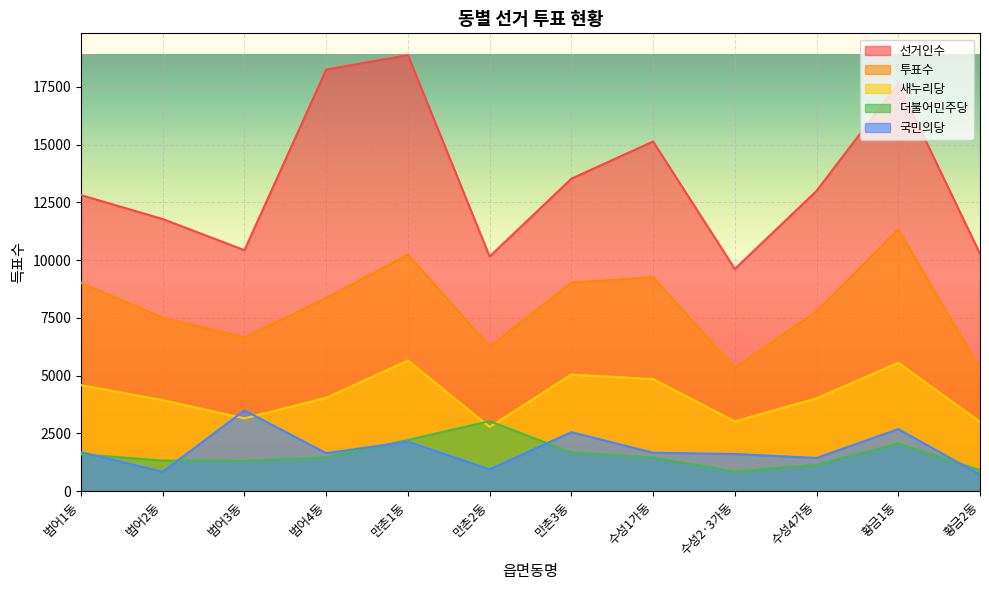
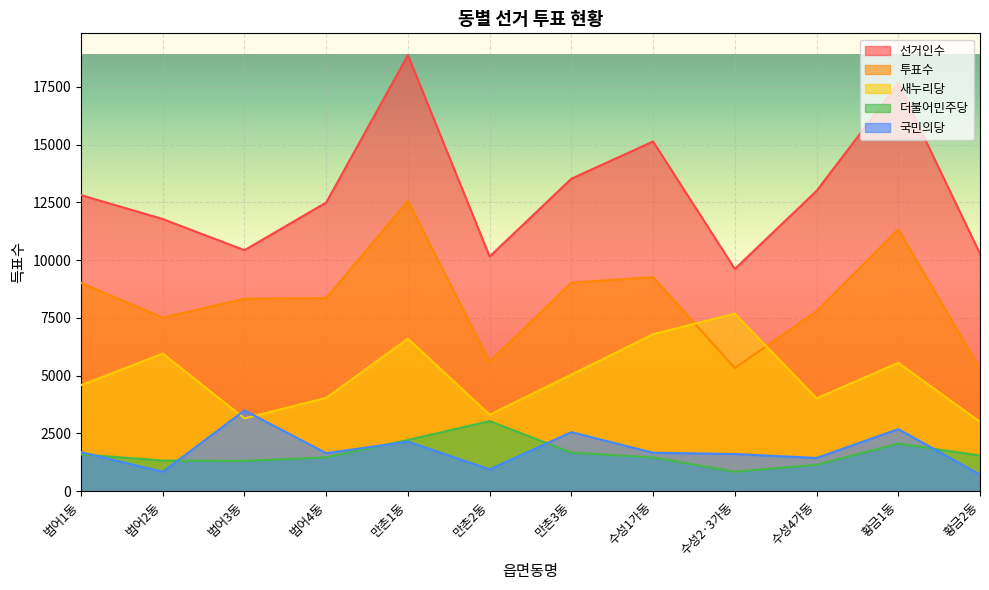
새누리당, 범어2동: 3900 -> 6000
투표수, 범어3동: 6700 -> 8300
선거인수, 범어4동: 18200 -> 12500
투표수, 만촌1동: 10200 -> 12600
새누리당, 만촌1동: 5700 -> 6600
투표수, 만촌2동: 6300 -> 5600
새누리당, 만촌2동: 2800 -> 3300
새누리당, 수성1가동: 4800 -> 6800
새누리당, 수성2·3가동: 3000 -> 7700
더불어민주당, 황금2동: 900 -> 1500
